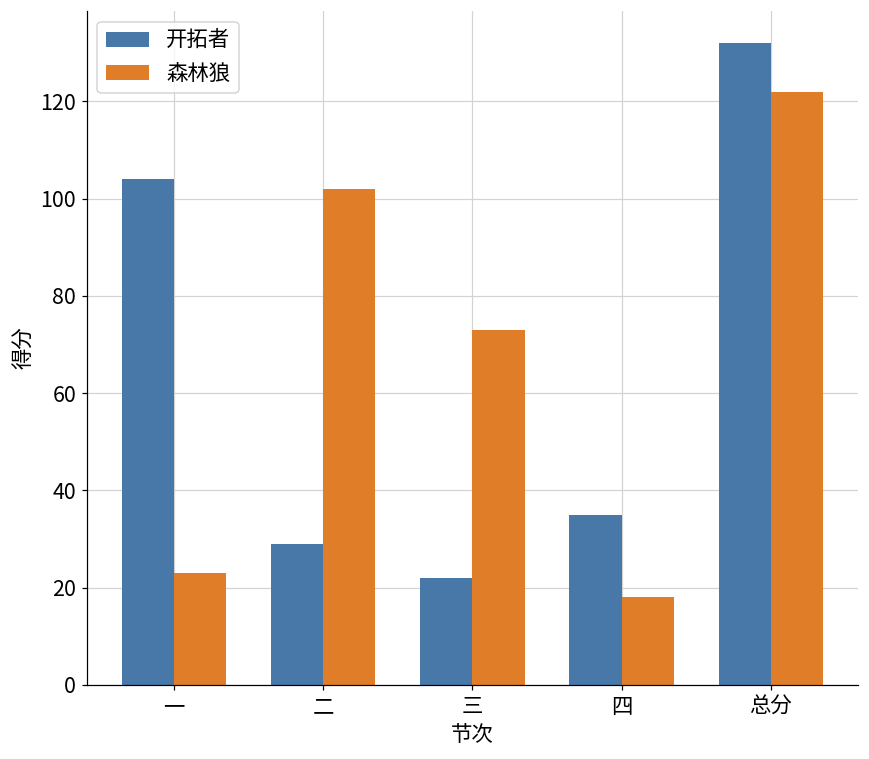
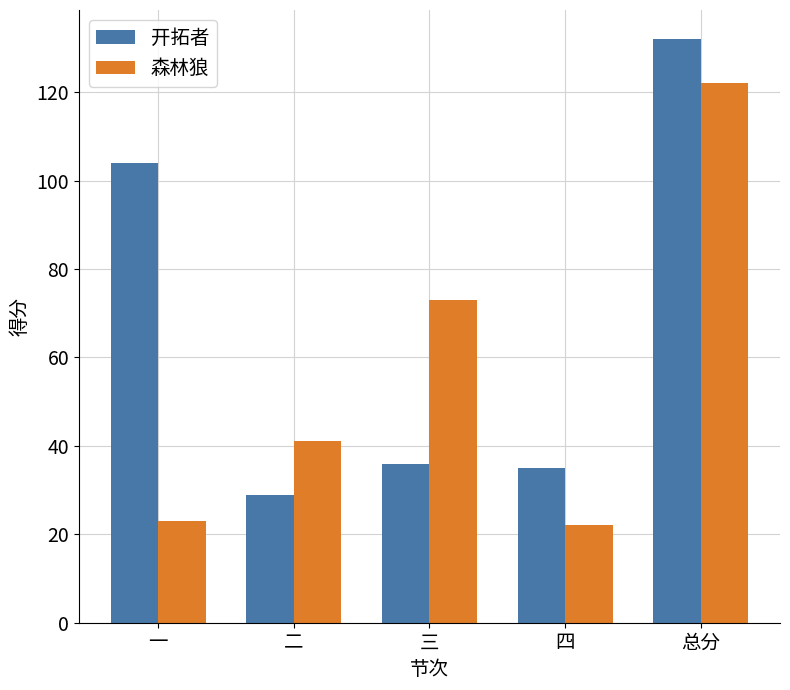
森林狼, 二: 102 -> 41
开拓者, 三: 22 -> 36
森林狼, 四: 18 -> 22
